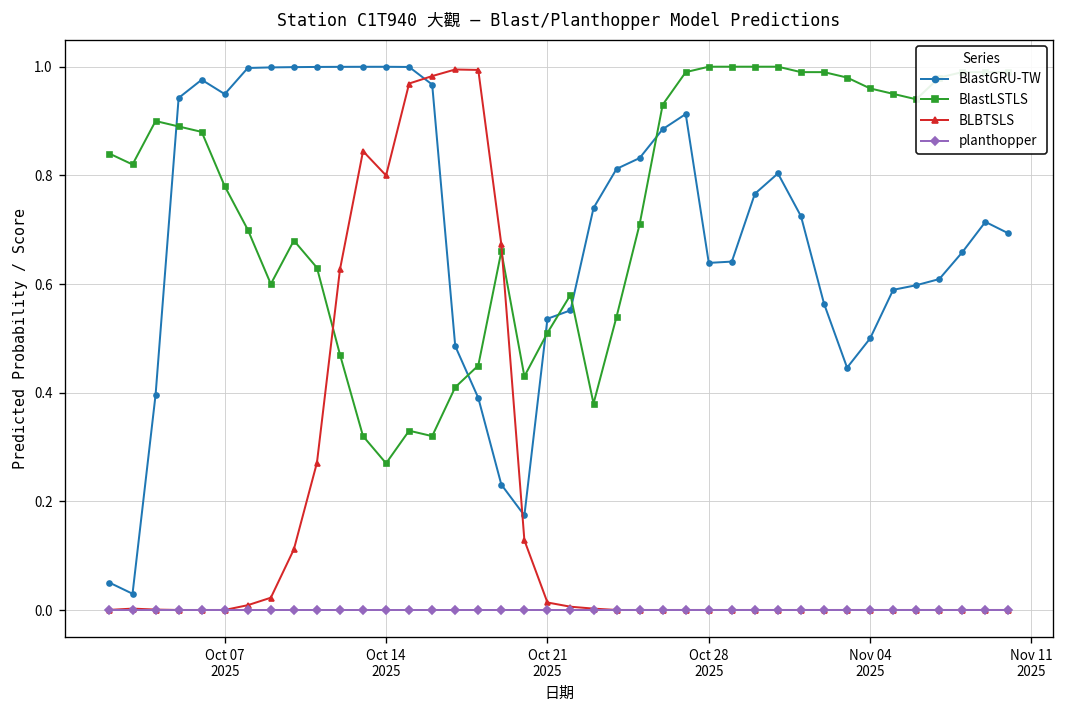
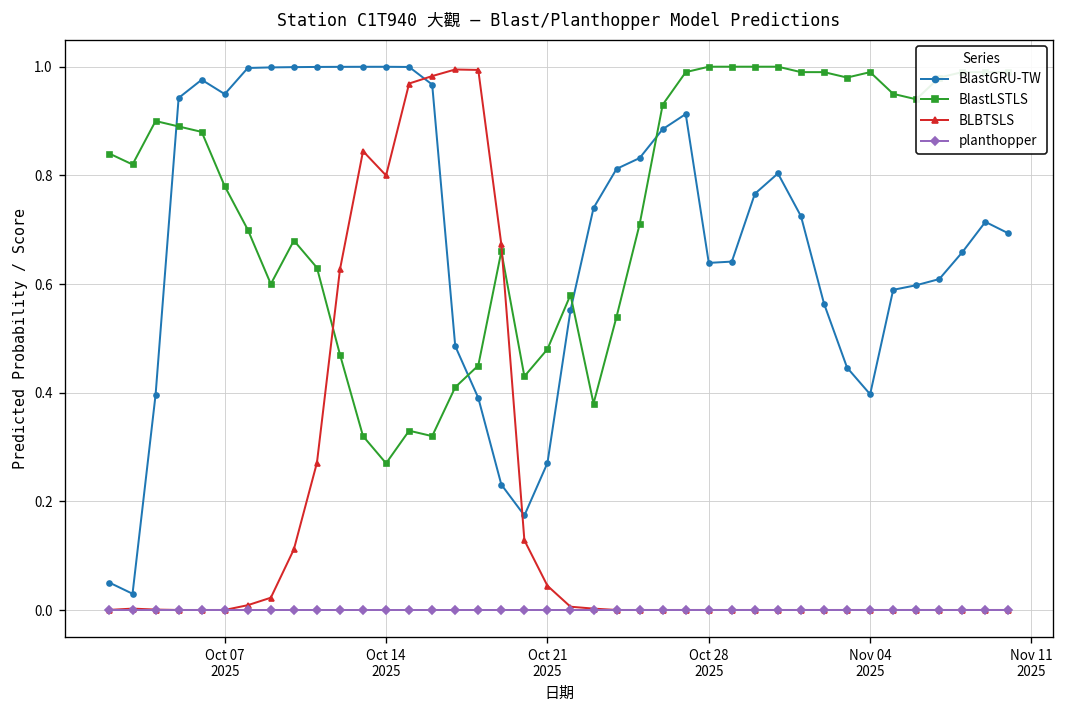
BlastGRU-TW, Oct 21 2025: 0.54 -> 0.27
BlastLSTLS, Oct 21 2025: 0.51 -> 0.48
BLBTSLS, Oct 21 2025: 0.01 -> 0.04
BlastGRU-TW, Nov 04 2025: 0.50 -> 0.40
BlastLSTLS, Nov 04 2025: 0.96 -> 0.99
